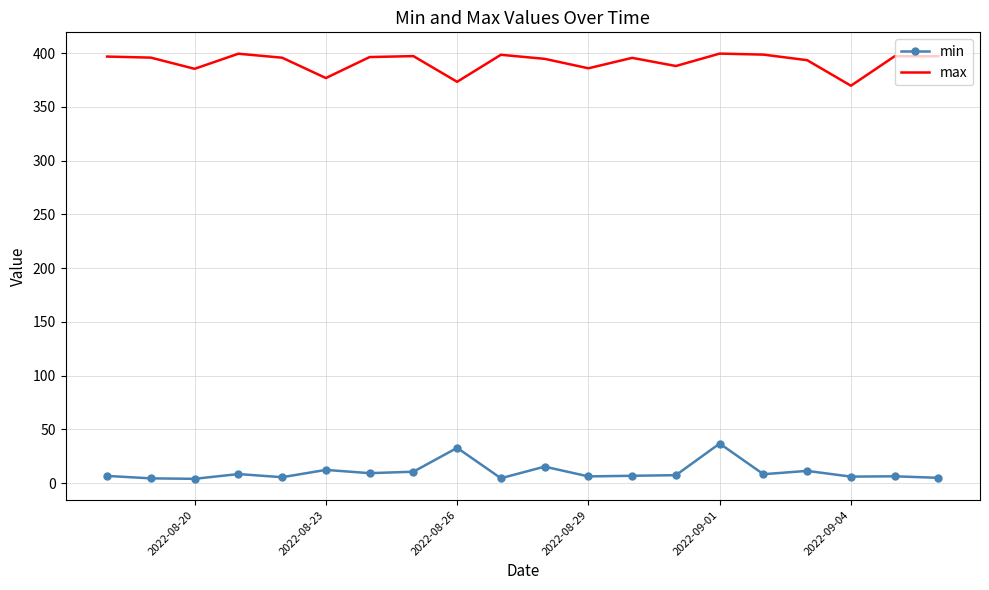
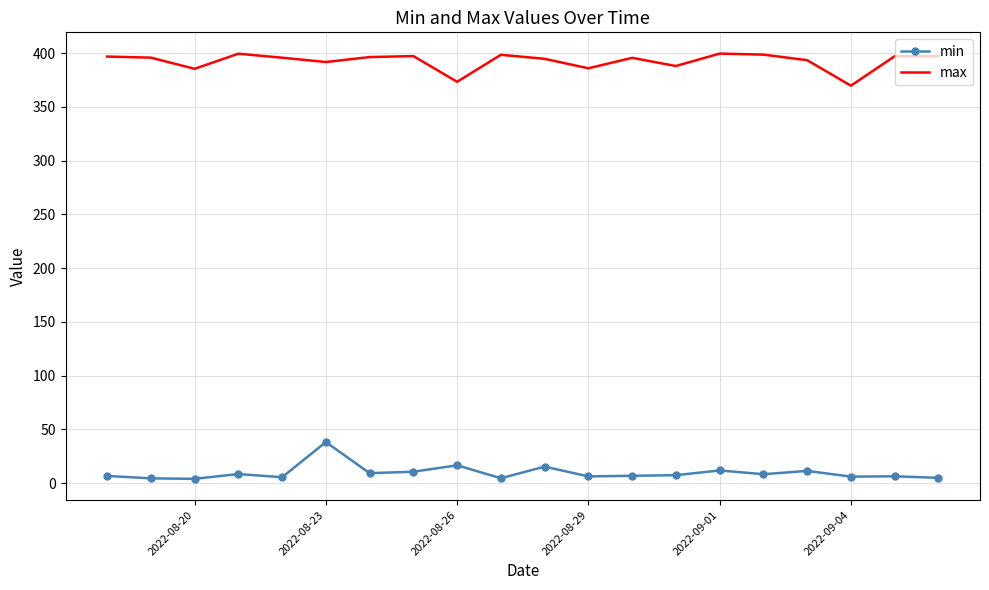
min, 2022-08-23: 12 -> 38
max, 2022-08-23: 377 -> 392
min, 2022-08-26: 33 -> 17
min, 2022-09-01: 37 -> 12
